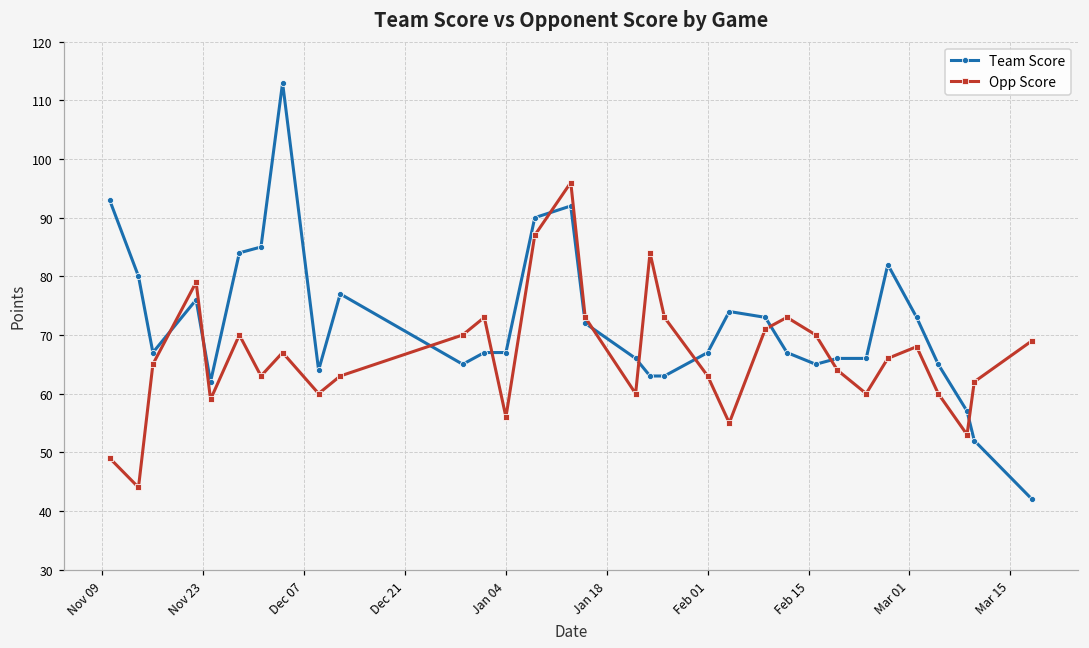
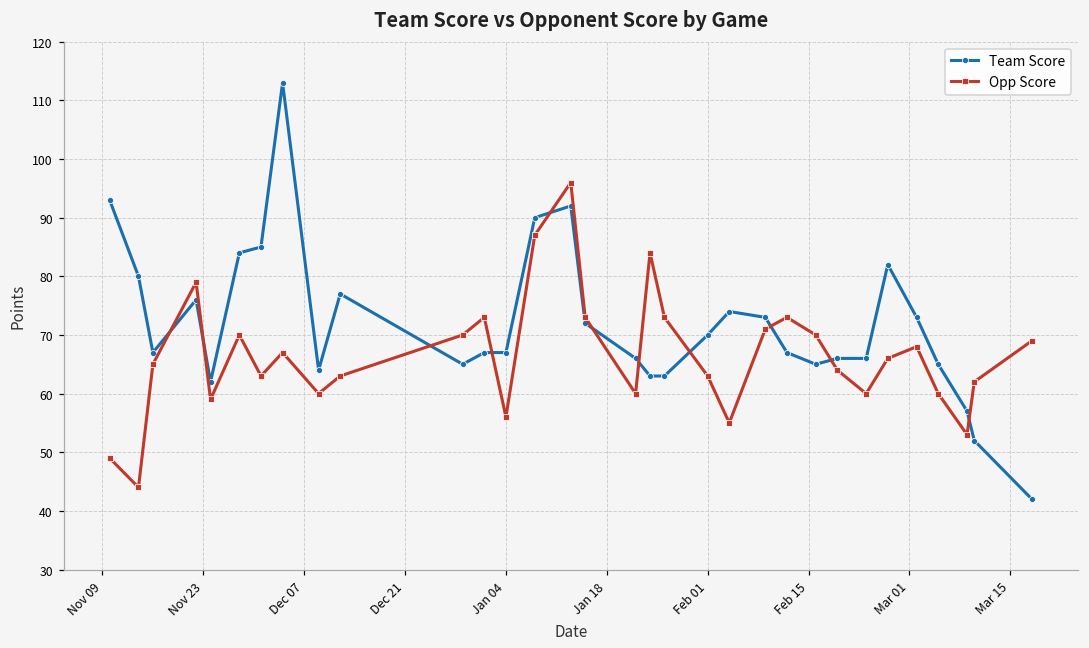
Team Score, Feb 01: 67 -> 70
